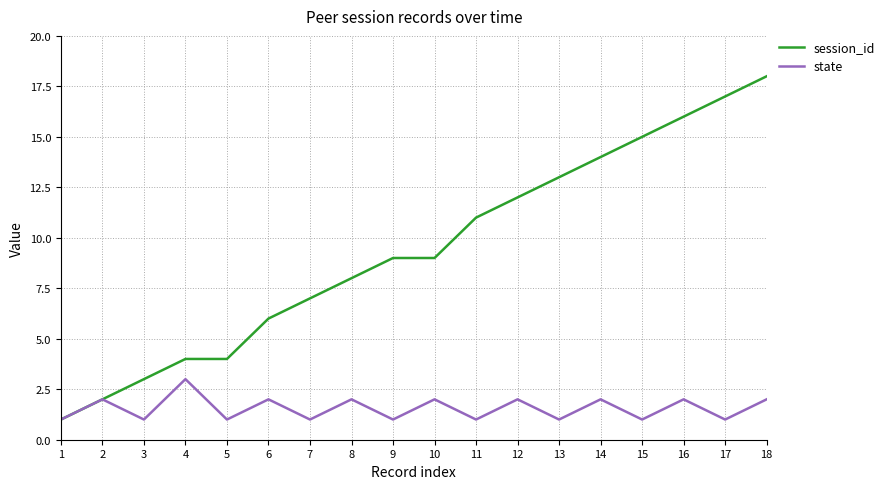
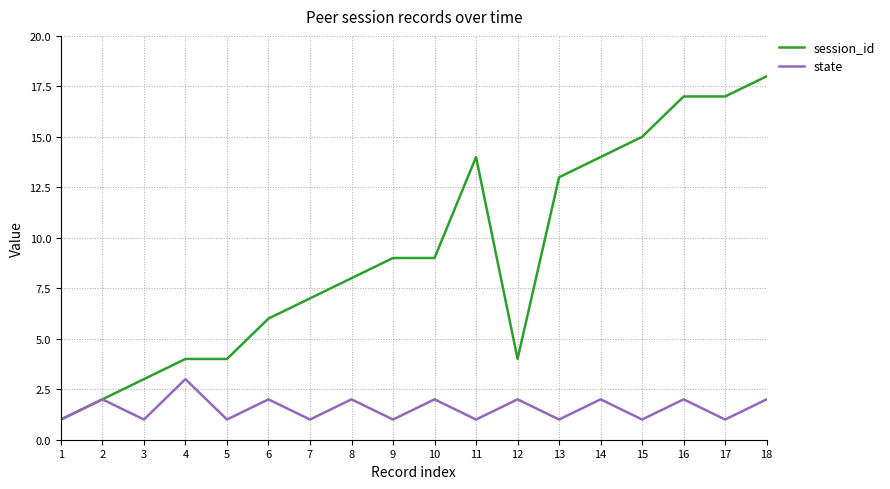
session_id, 11: 11 -> 14
session_id, 12: 12 -> 4
session_id, 16: 16 -> 17
